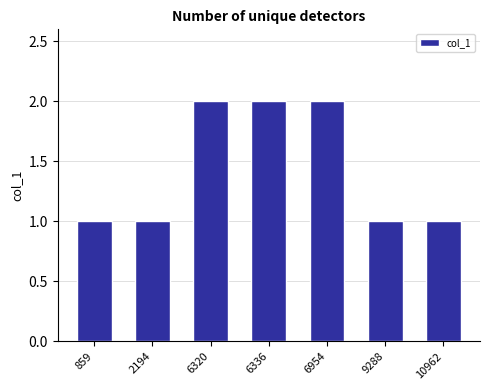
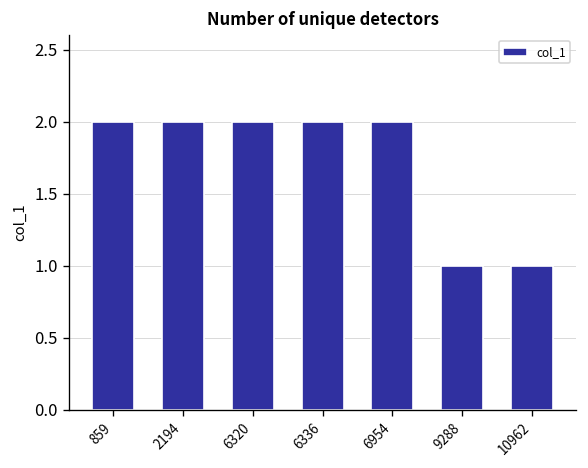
859: 1 -> 2
2194: 1 -> 2
